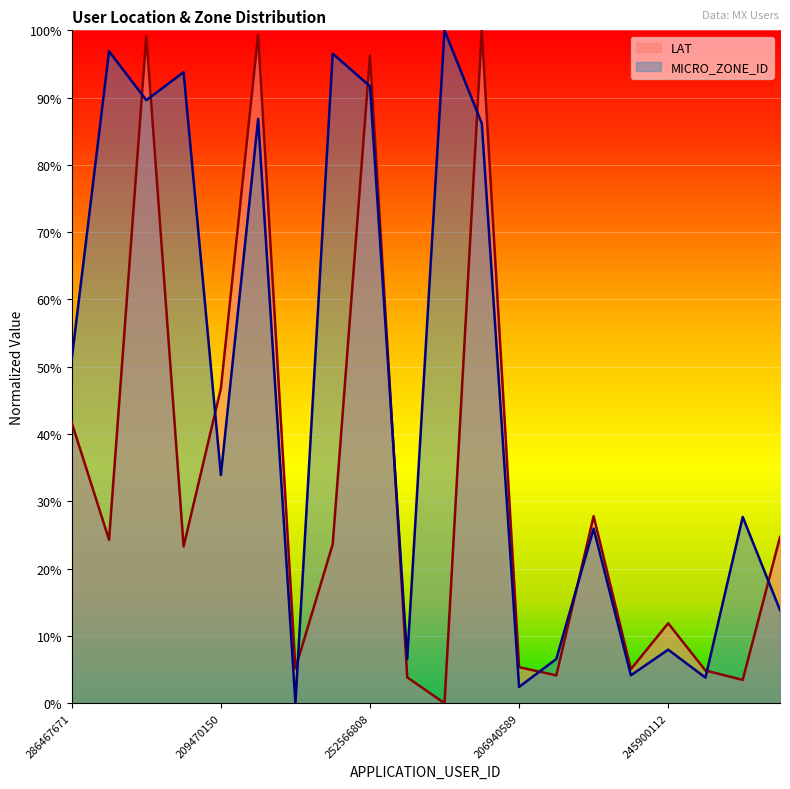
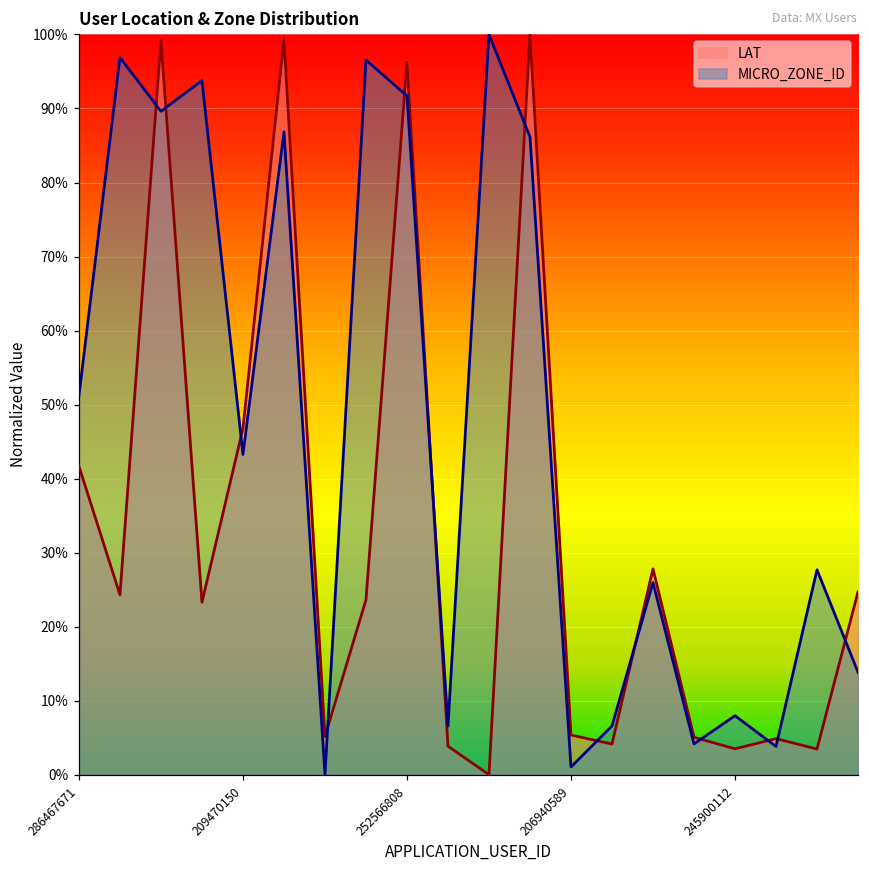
MICRO_ZONE_ID, 209470150: 34% -> 43%
MICRO_ZONE_ID, 206940589: 2% -> 1%
LAT, 245900112: 12% -> 3%
